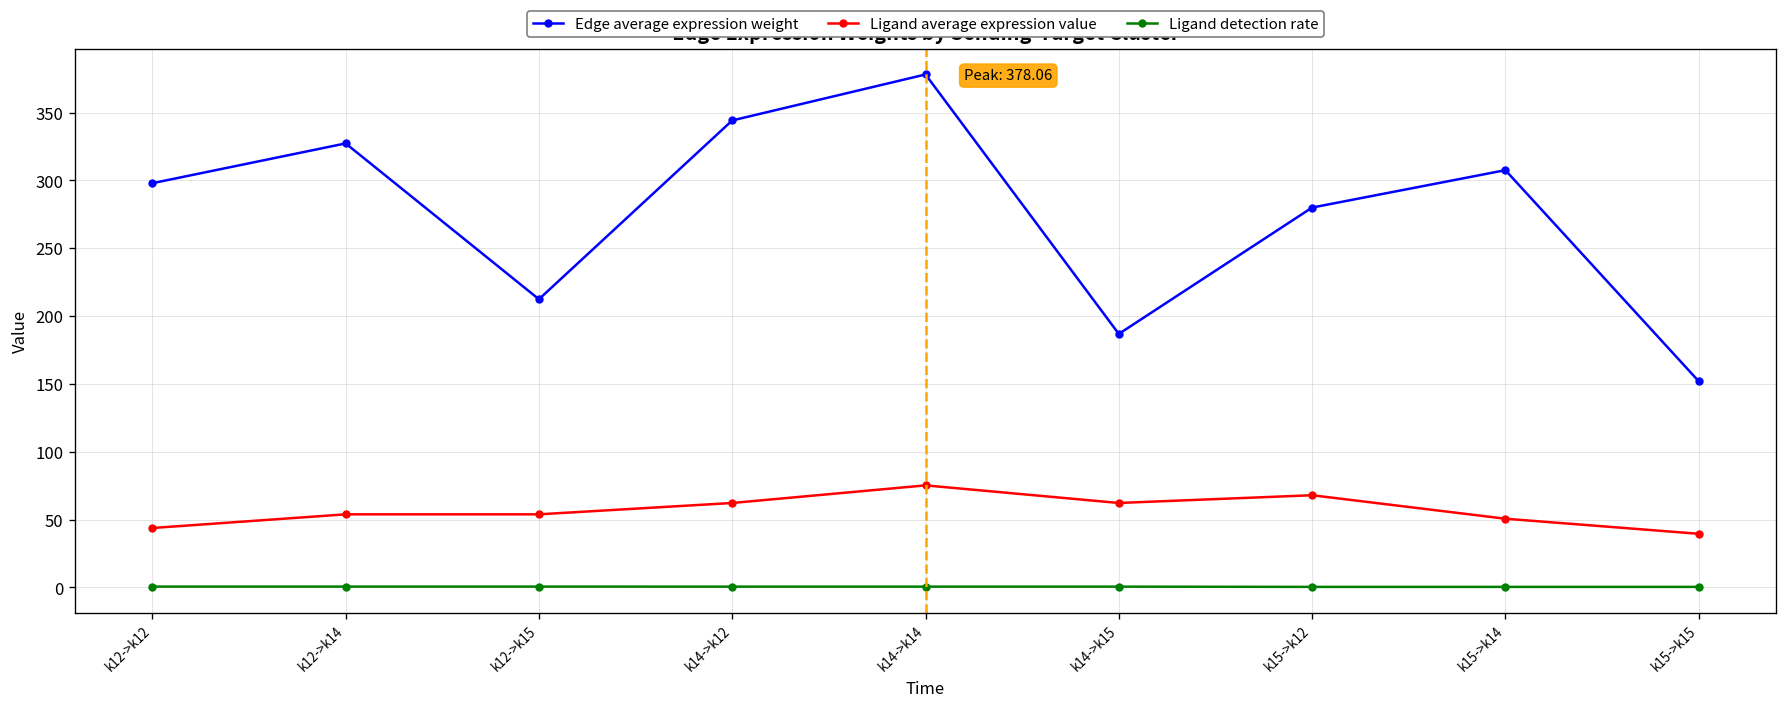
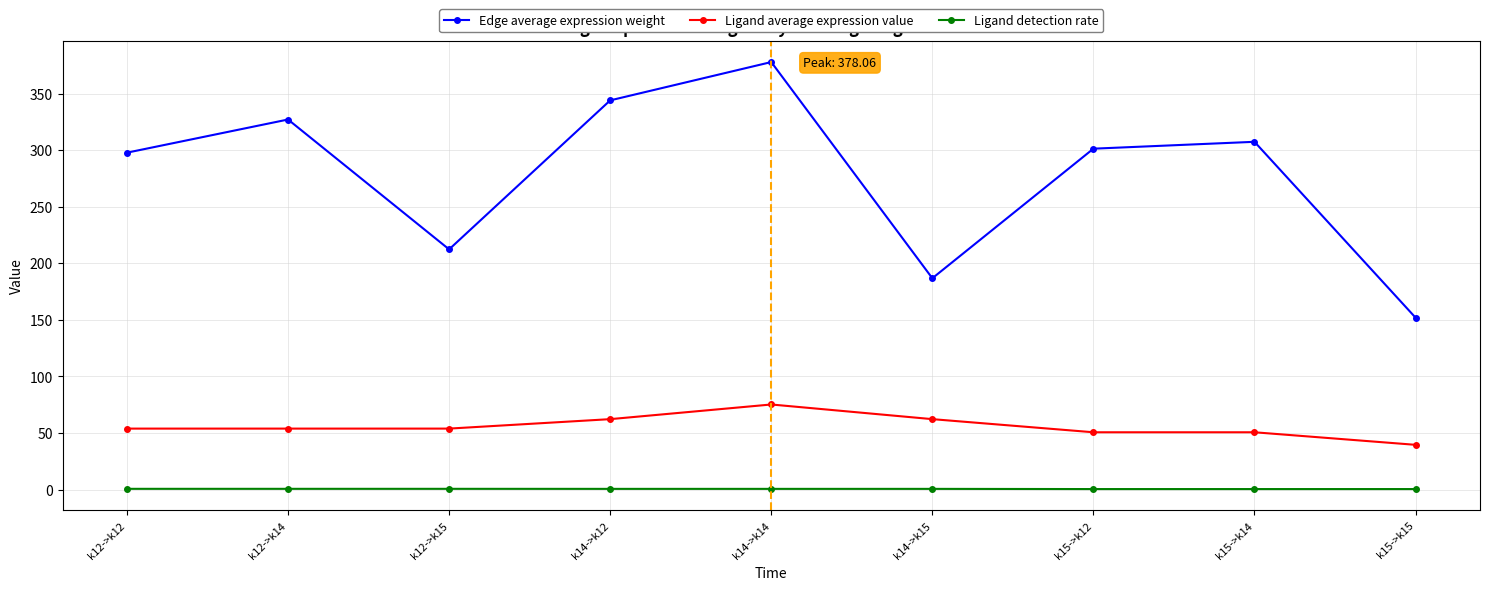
Ligand average expression value, k12->k12: 44 -> 54
Edge average expression weight, k15->k12: 280 -> 301
Ligand average expression value, k15->k12: 68 -> 51
